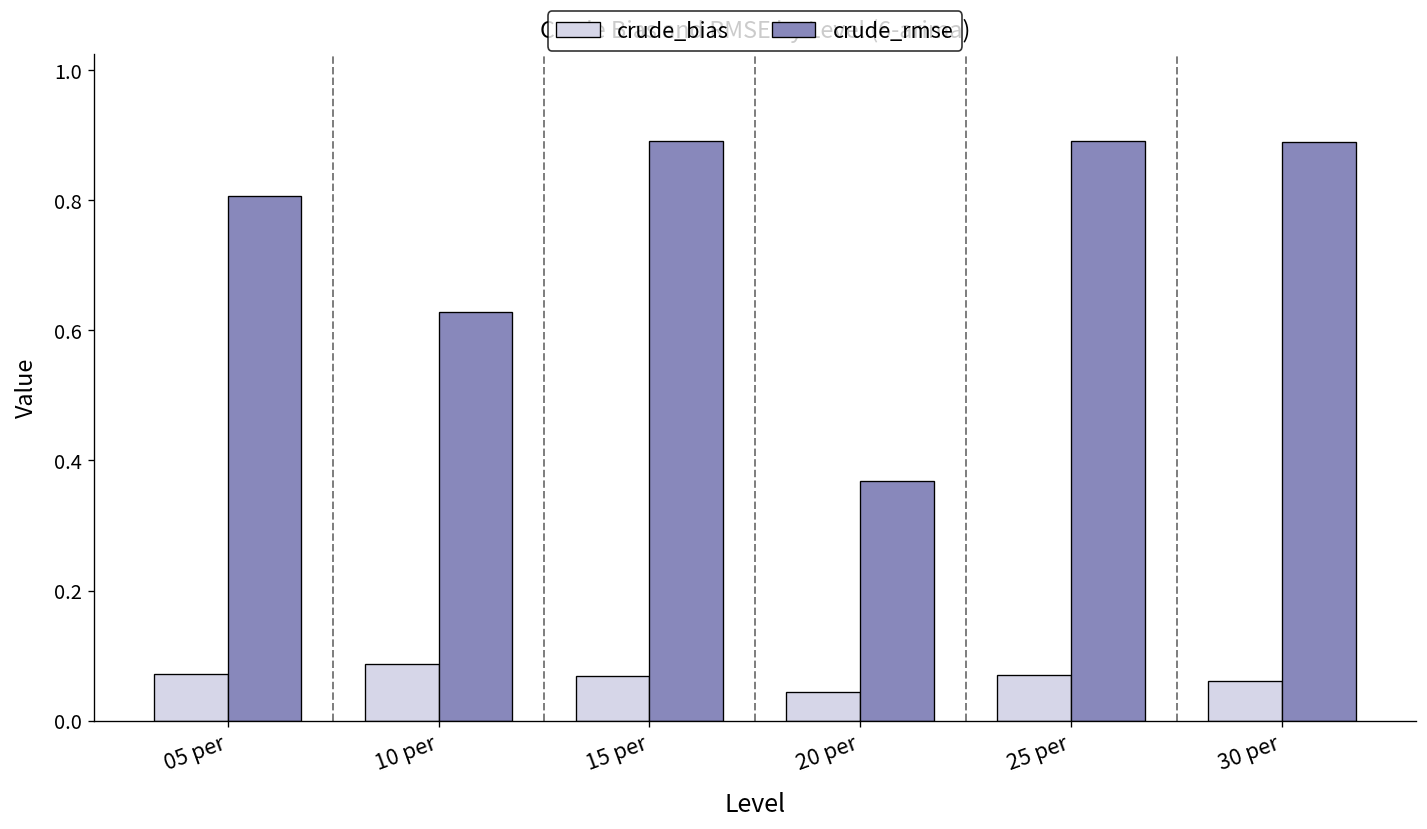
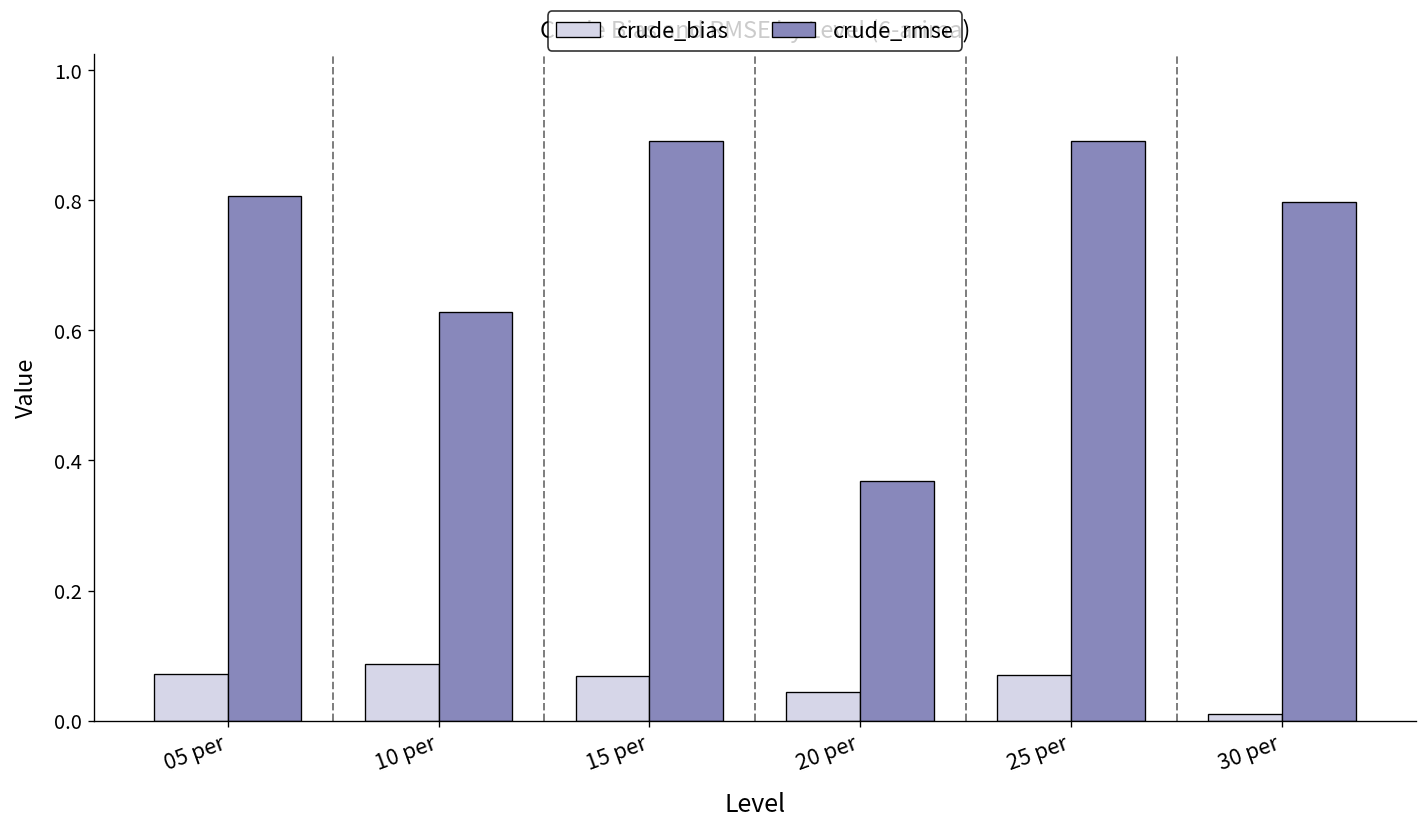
crude_bias, 30 per: 0.06 -> 0.01
crude_rmse, 30 per: 0.89 -> 0.80
